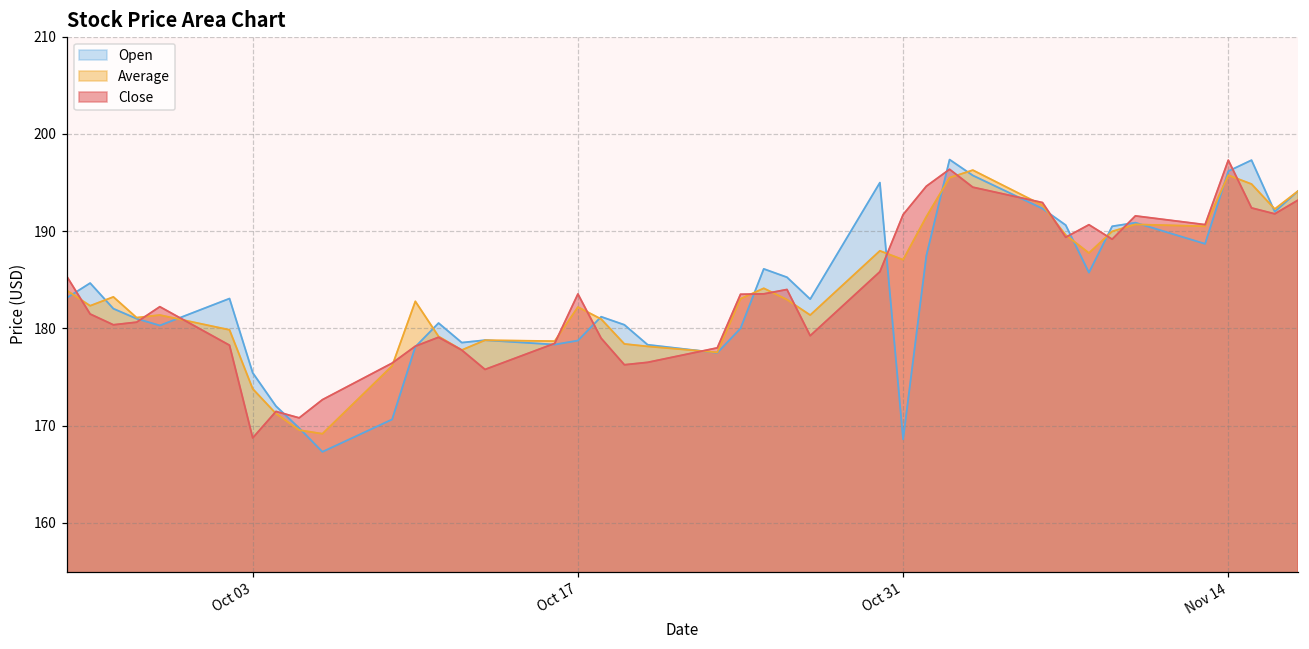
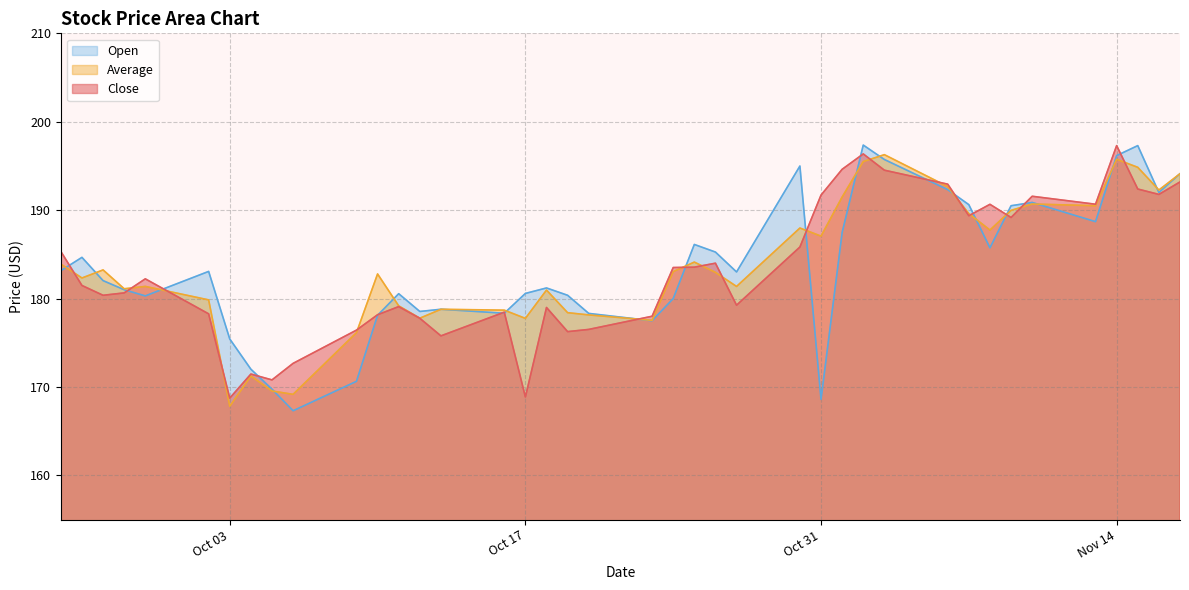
Average, Oct 03: 174 -> 168
Open, Oct 17: 179 -> 181
Average, Oct 17: 182 -> 178
Close, Oct 17: 184 -> 169
